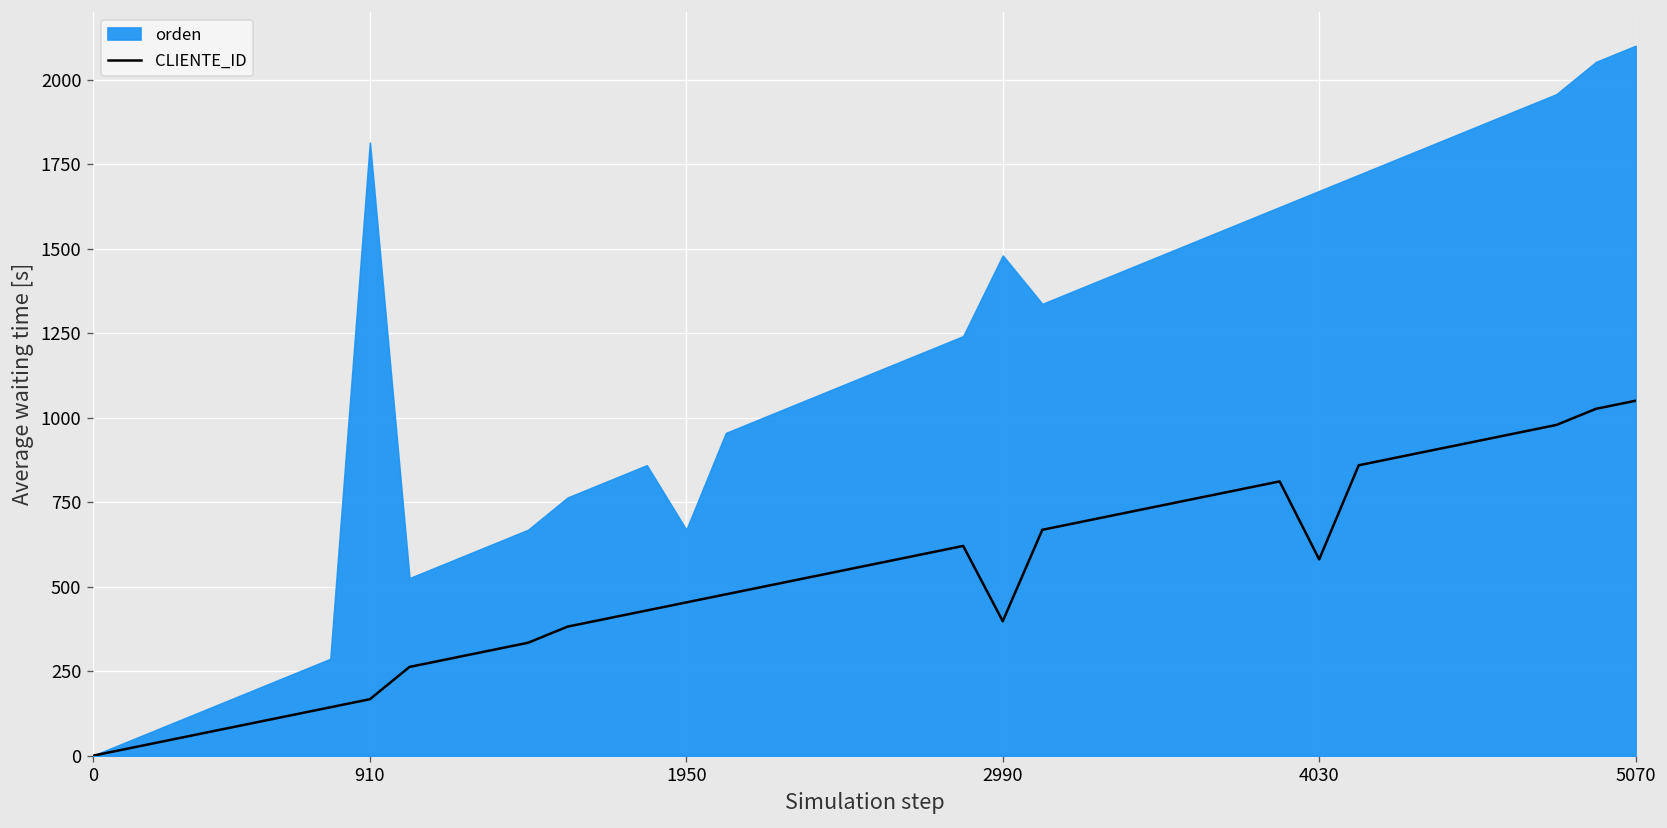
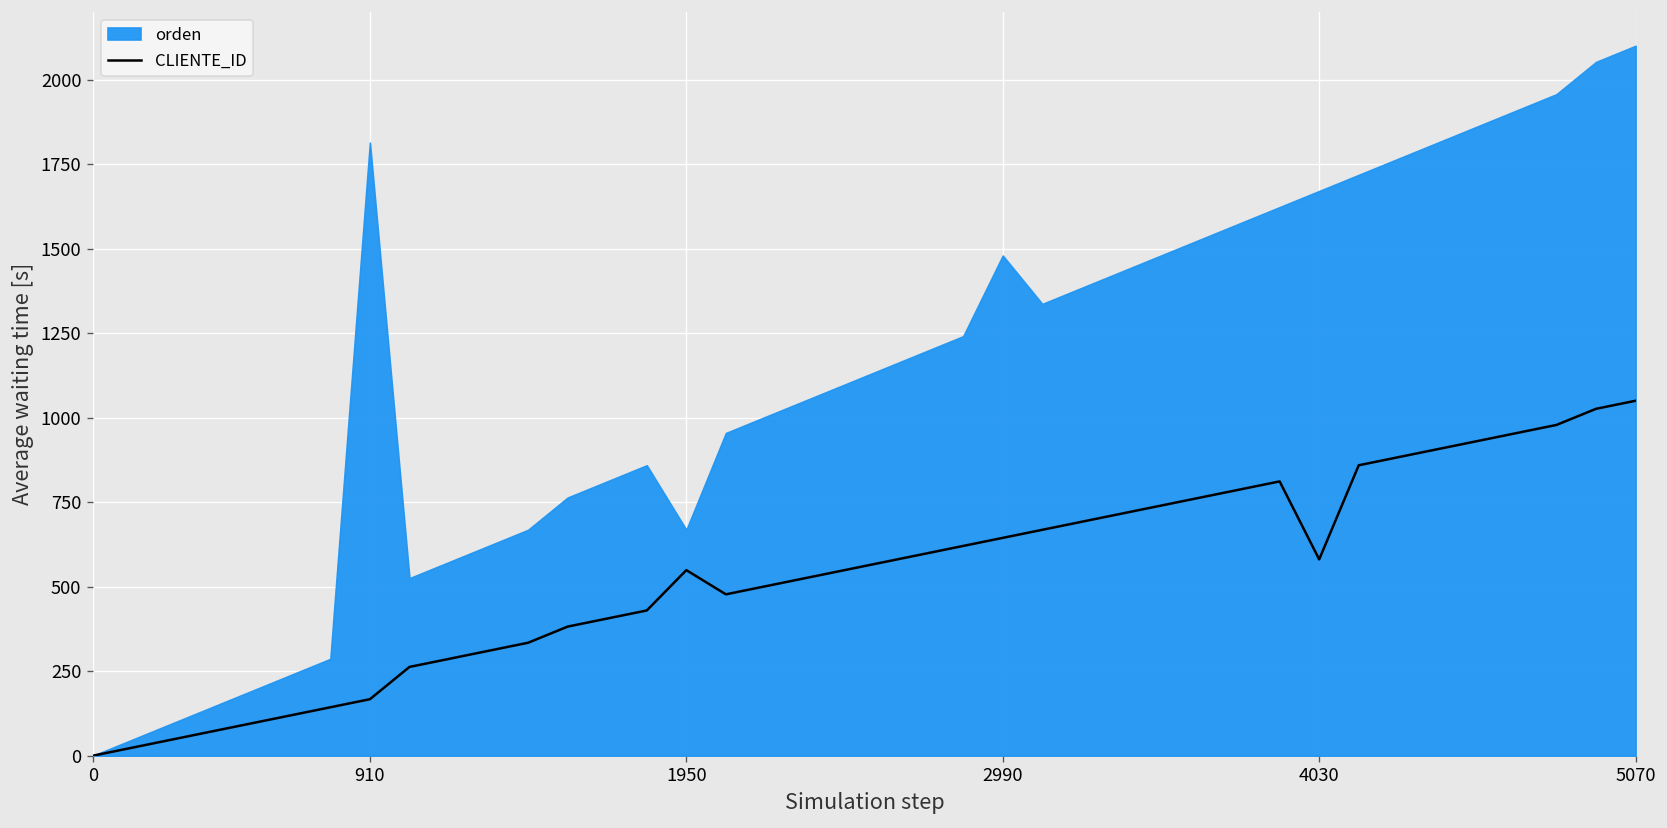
CLIENTE_ID, 1950: 450 -> 550
CLIENTE_ID, 2990: 400 -> 640
